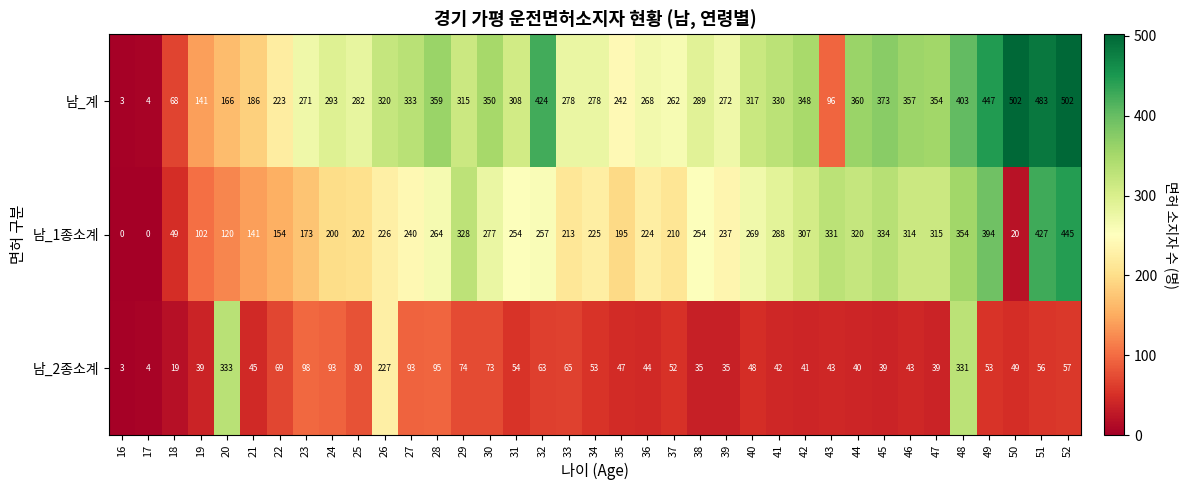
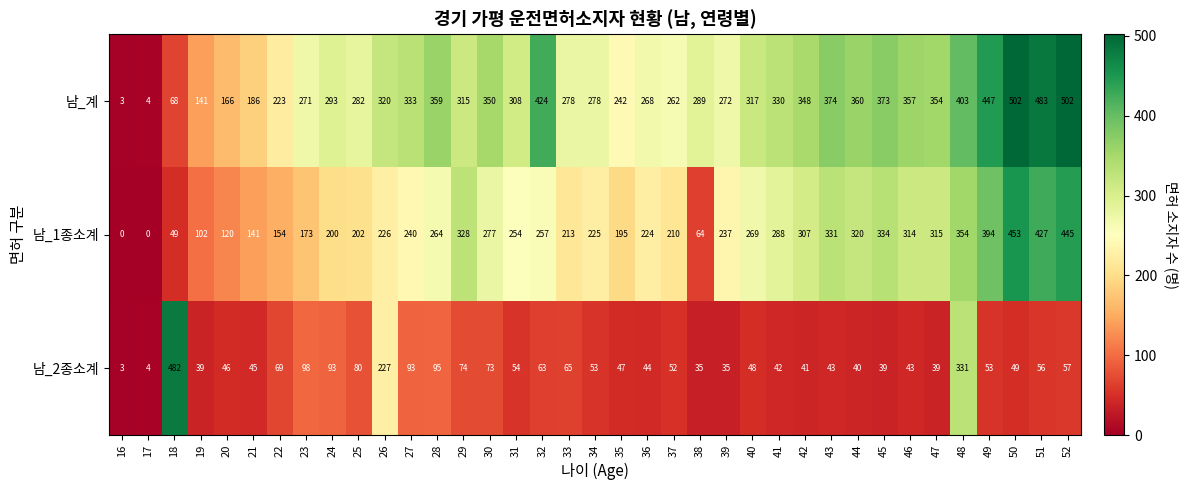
남_계, 43: 96 -> 374
남_1종소계, 38: 254 -> 64
남_1종소계, 50: 20 -> 453
남_2종소계, 18: 19 -> 482
남_2종소계, 20: 333 -> 46
